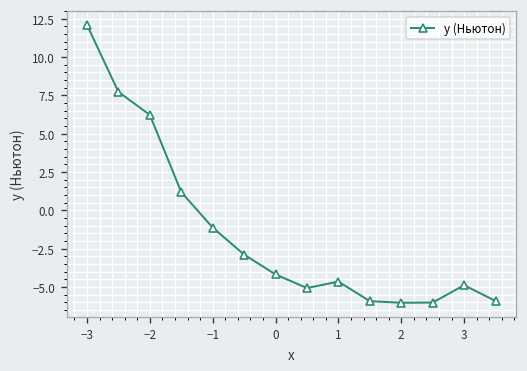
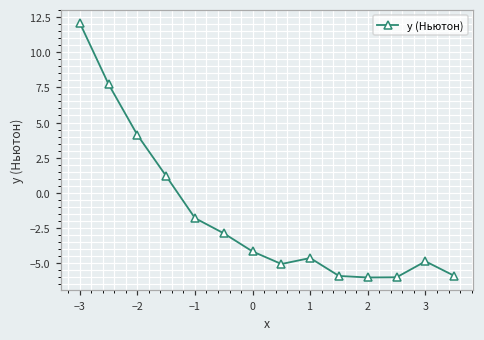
−2: 6.2 -> 4.1
−1: -1.1 -> -1.8
